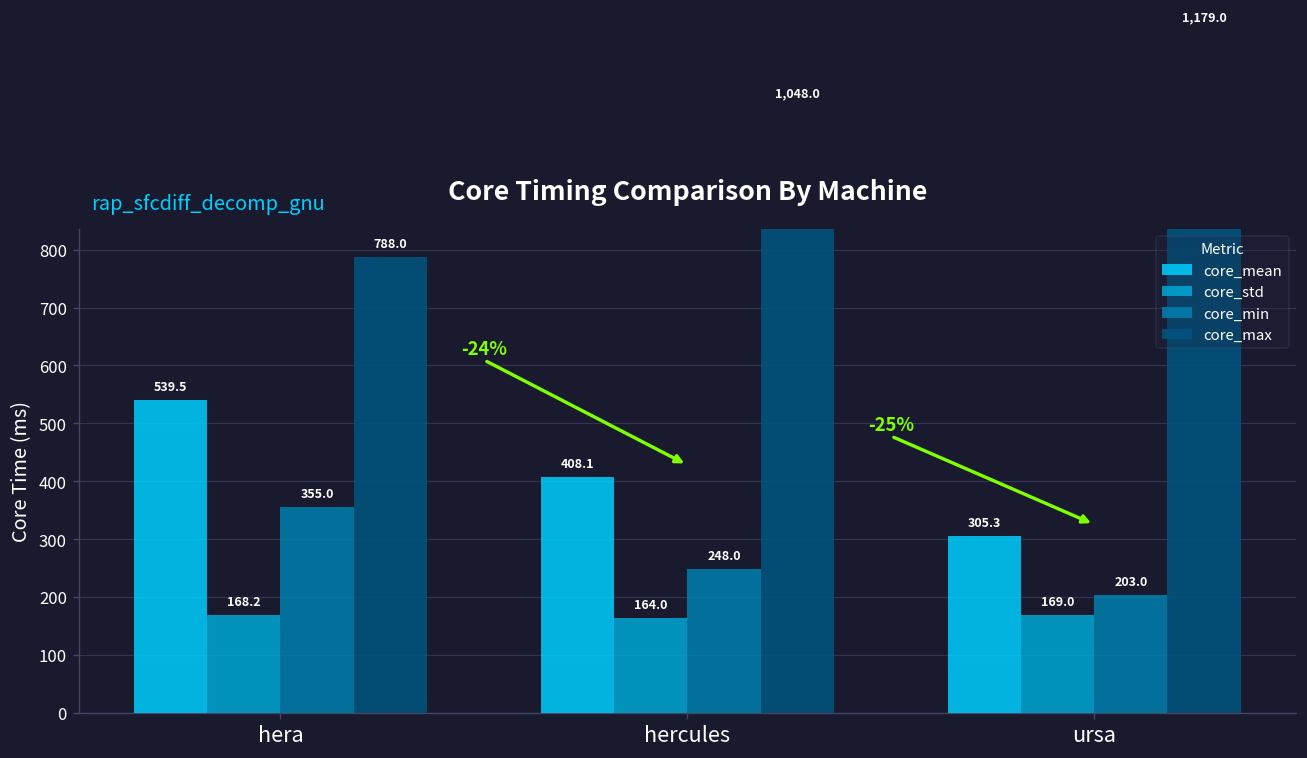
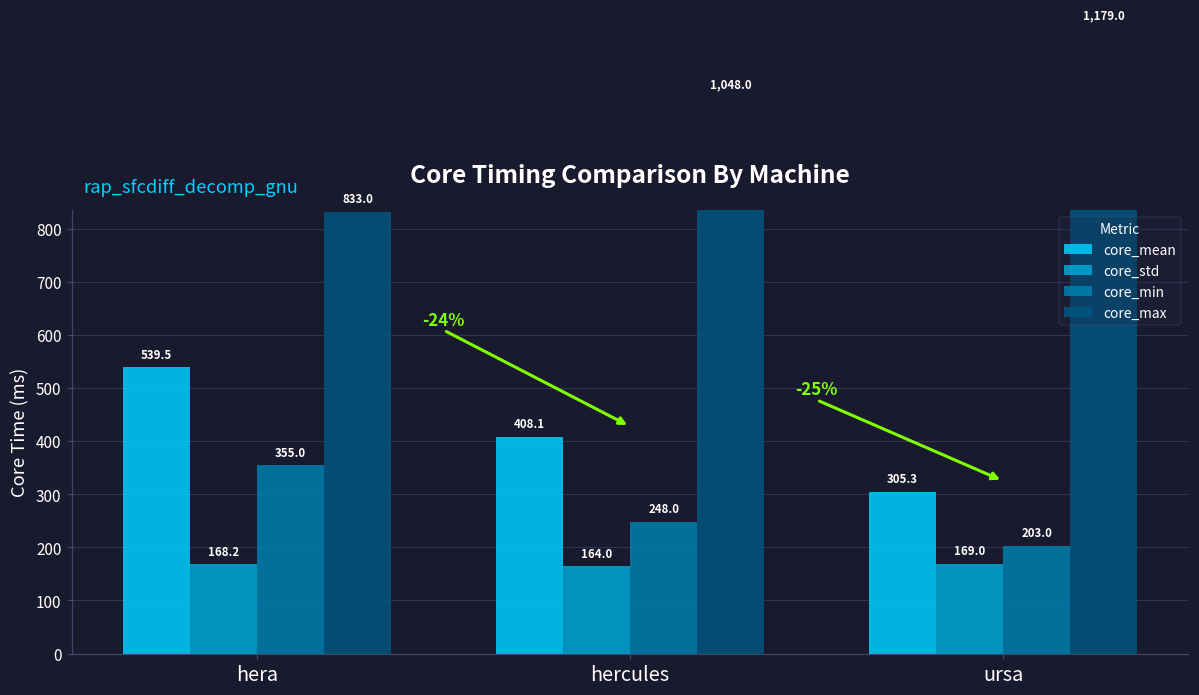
core_max, hera: 788.0 -> 833.0
